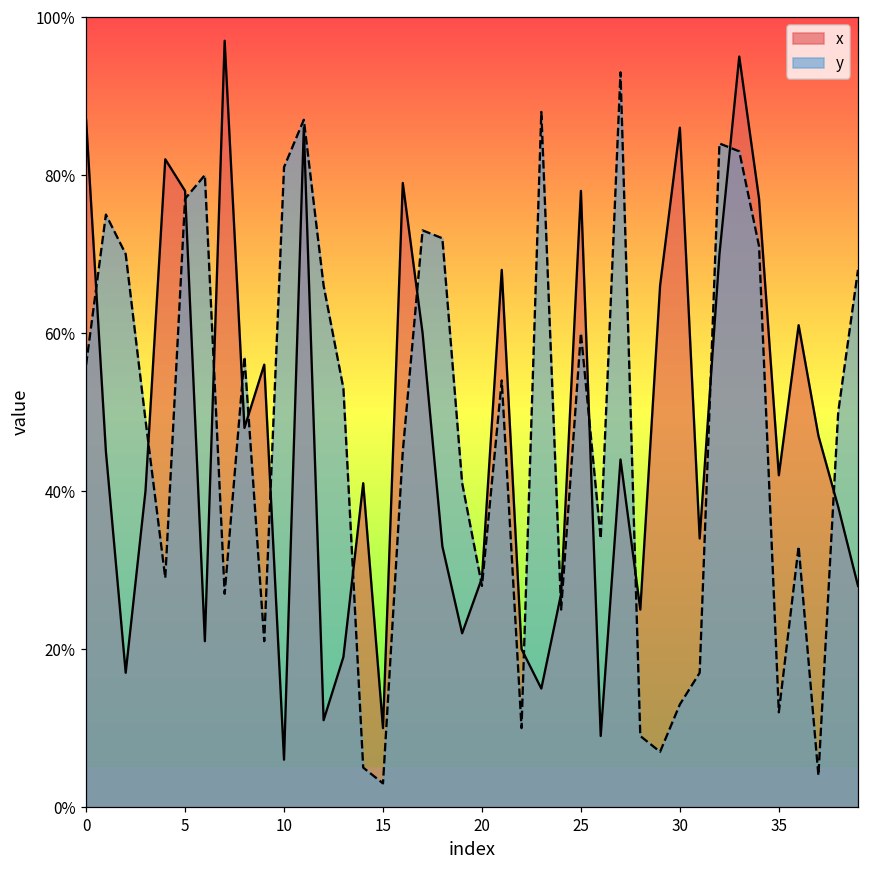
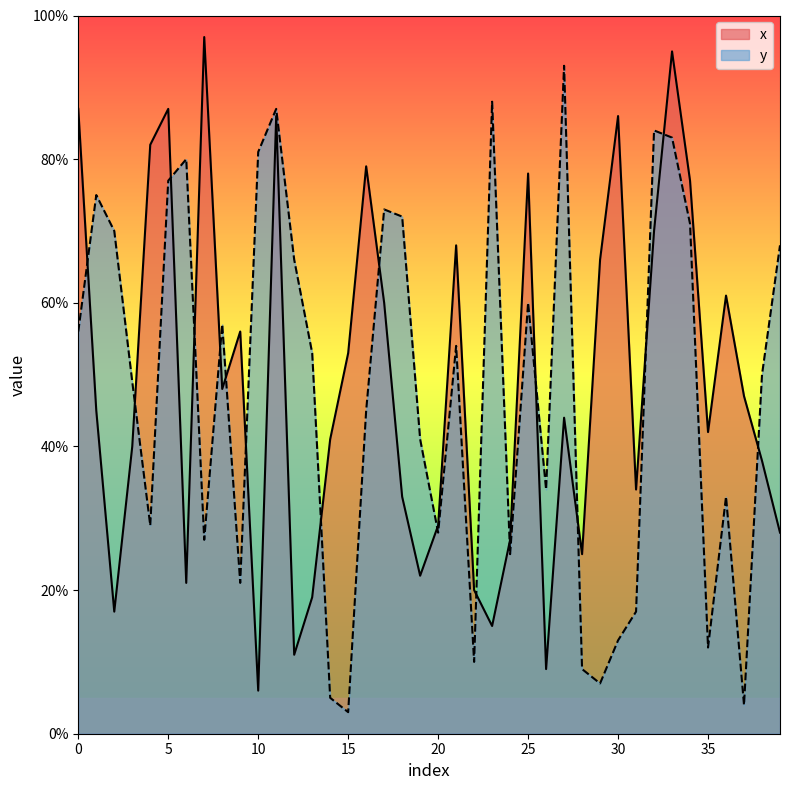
x, 5: 78% -> 87%
x, 15: 10% -> 53%
